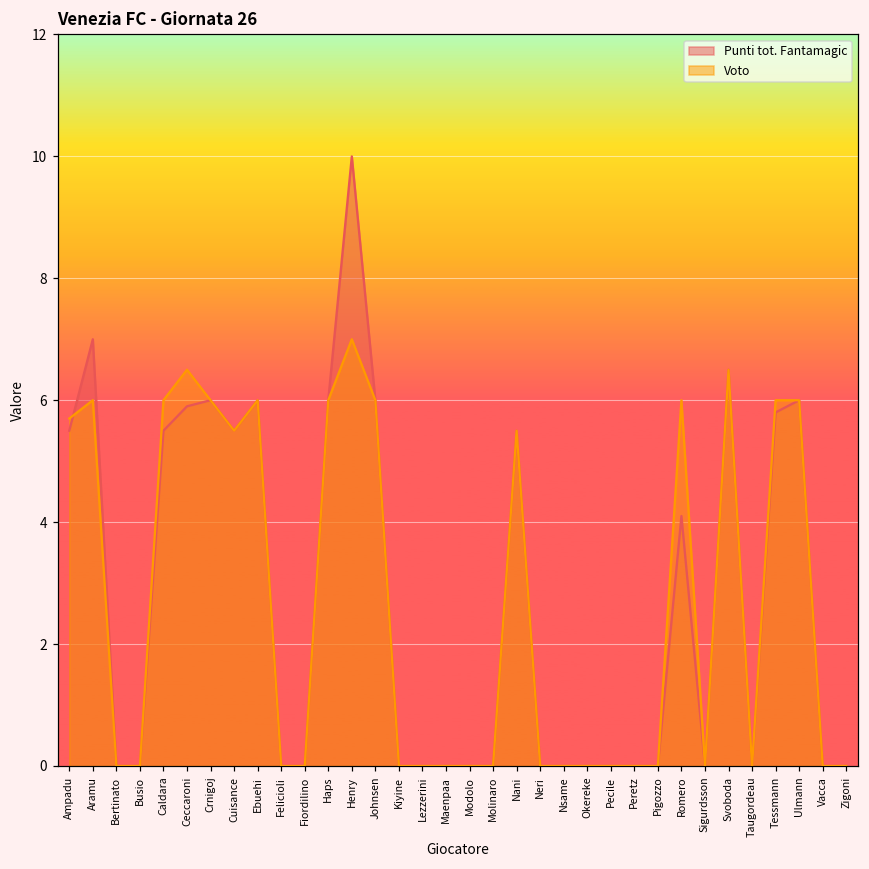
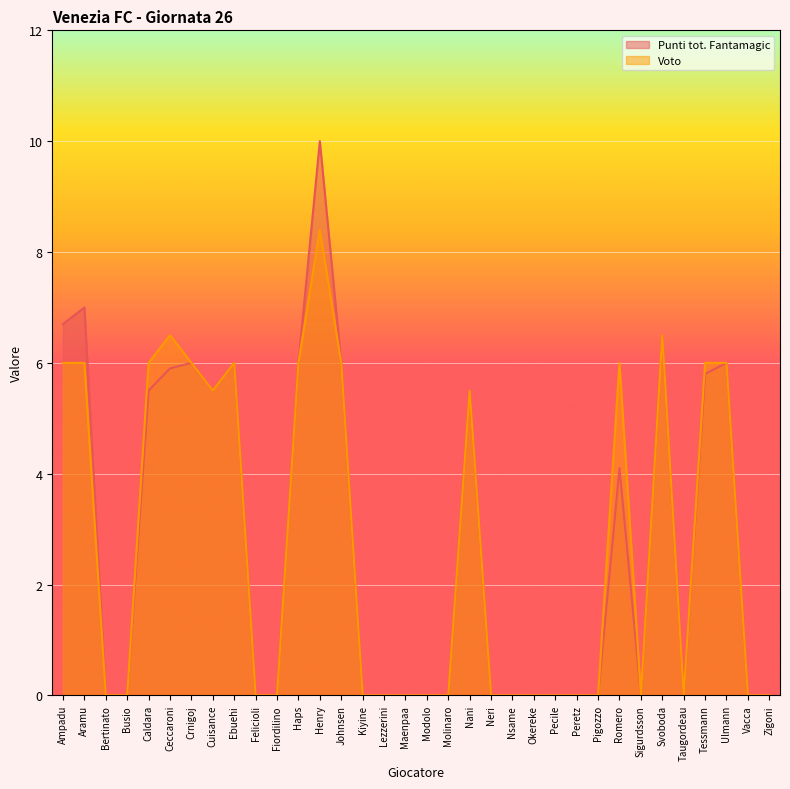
Punti tot. Fantamagic, Ampadu: 5.5 -> 6.7
Voto, Ampadu: 5.7 -> 6.0
Voto, Henry: 7.0 -> 8.4
